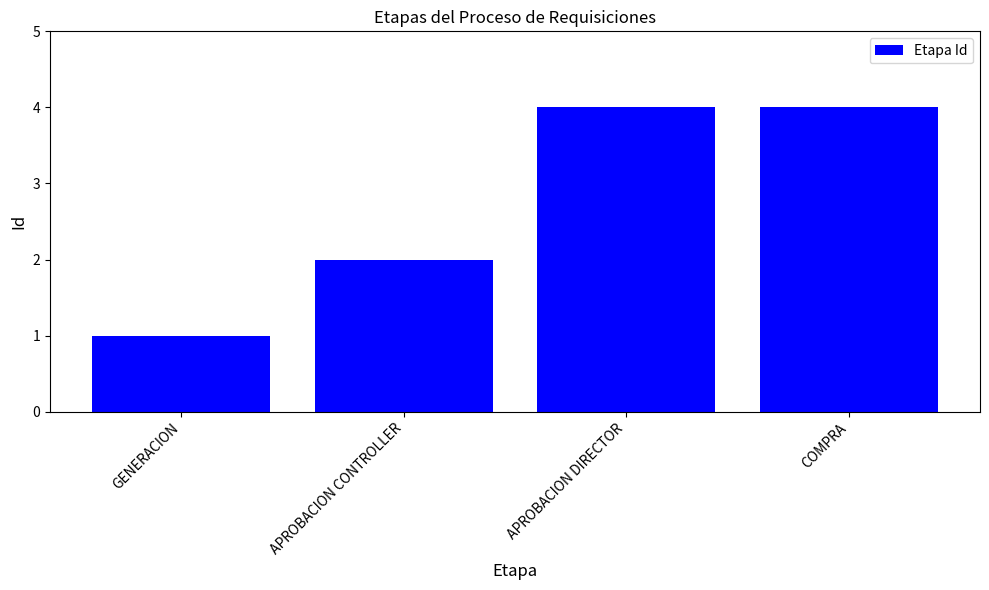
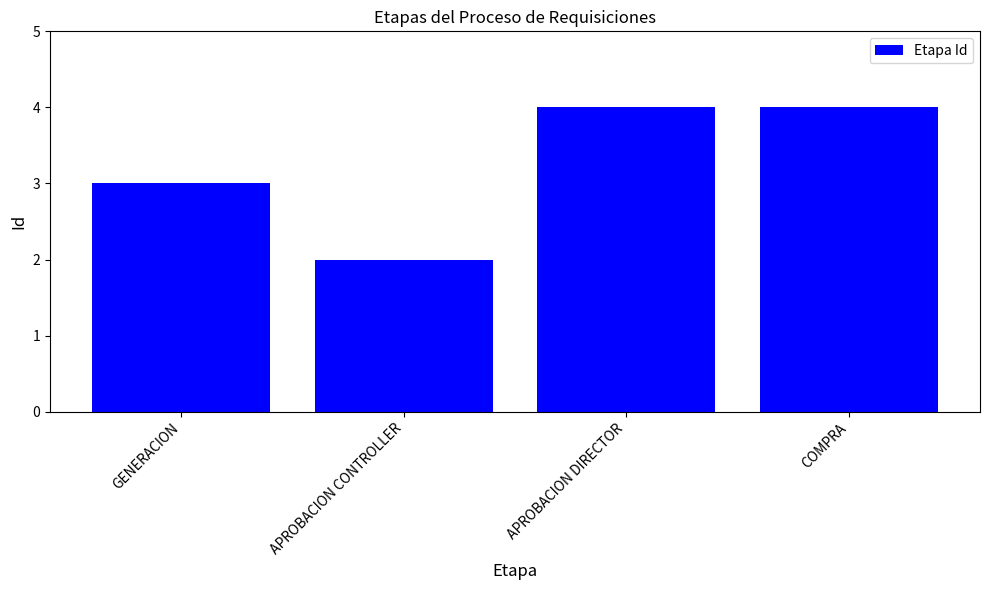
GENERACION: 1 -> 3
